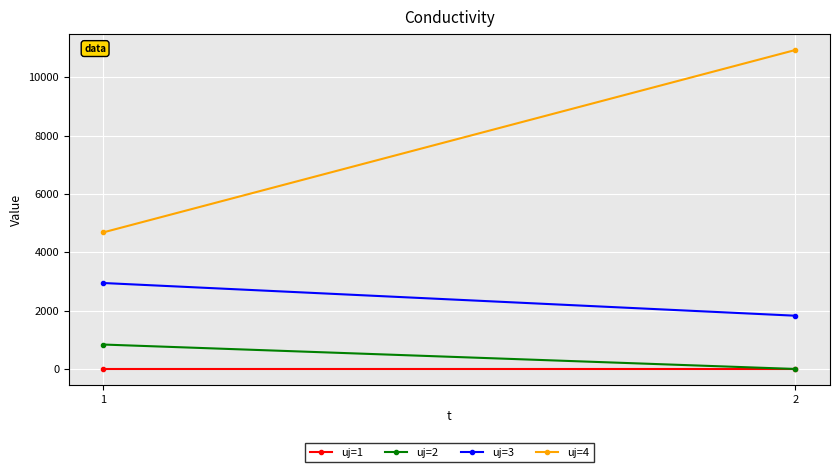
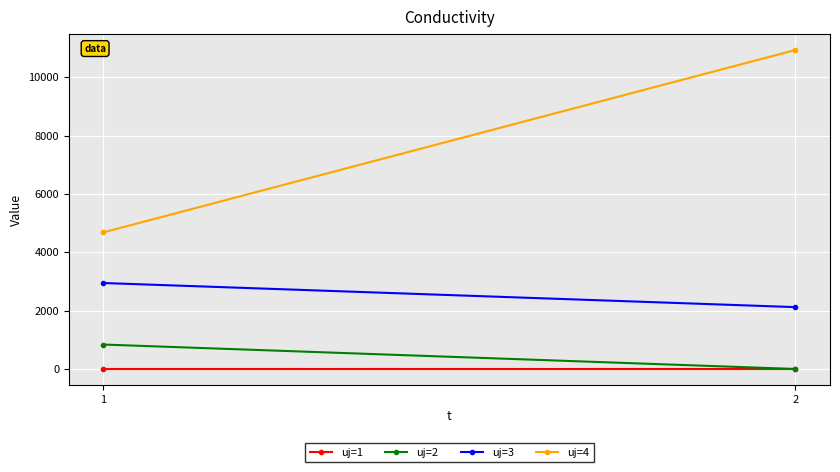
uj=3, 2: 1800 -> 2100
